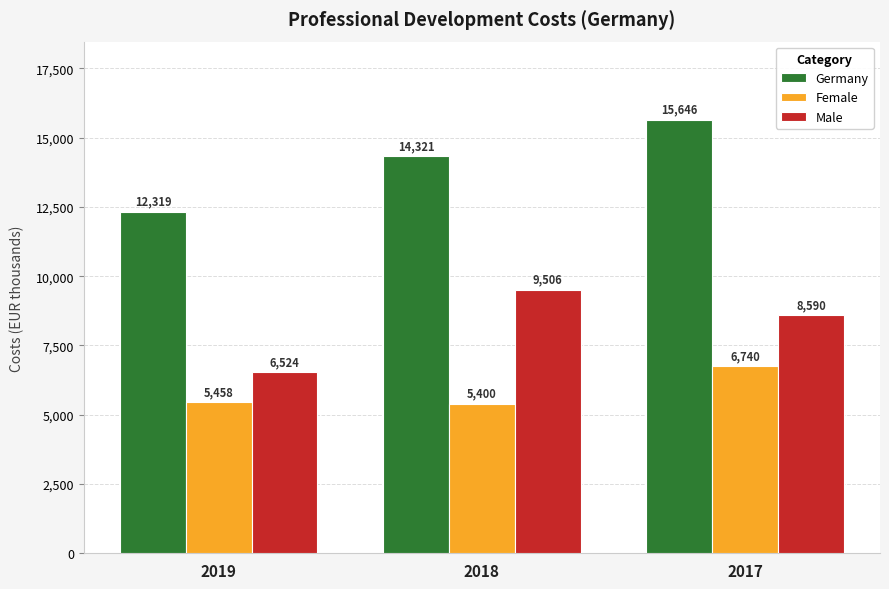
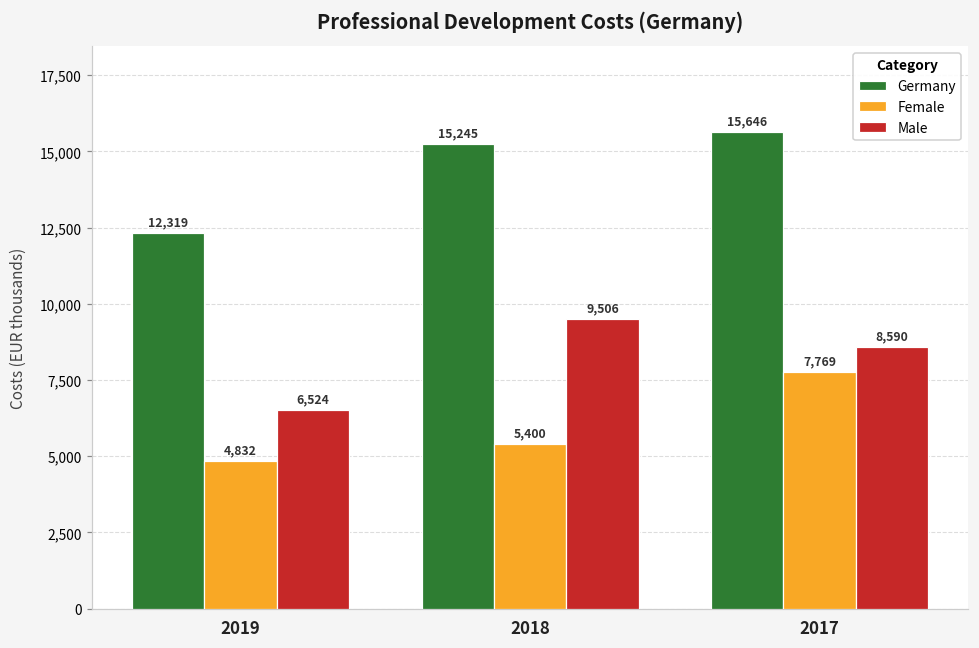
Female, 2019: 5,458 -> 4,832
Germany, 2018: 14,321 -> 15,245
Female, 2017: 6,740 -> 7,769
